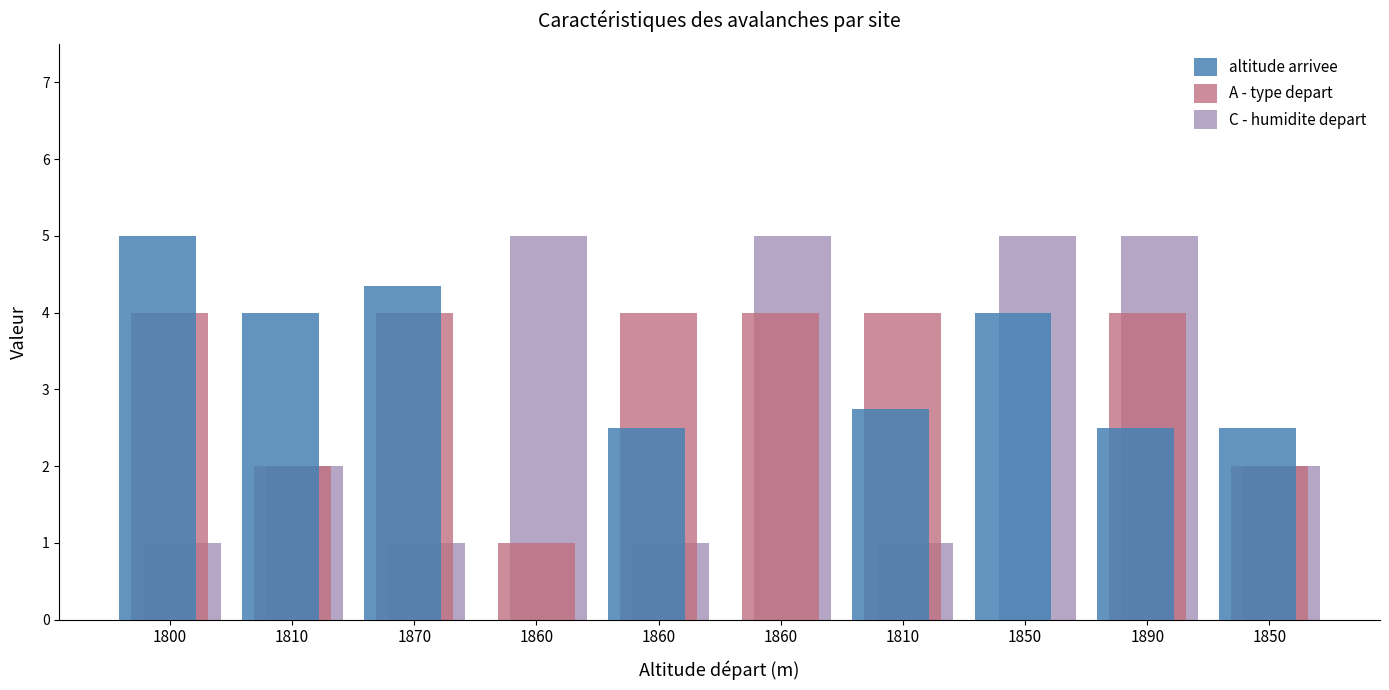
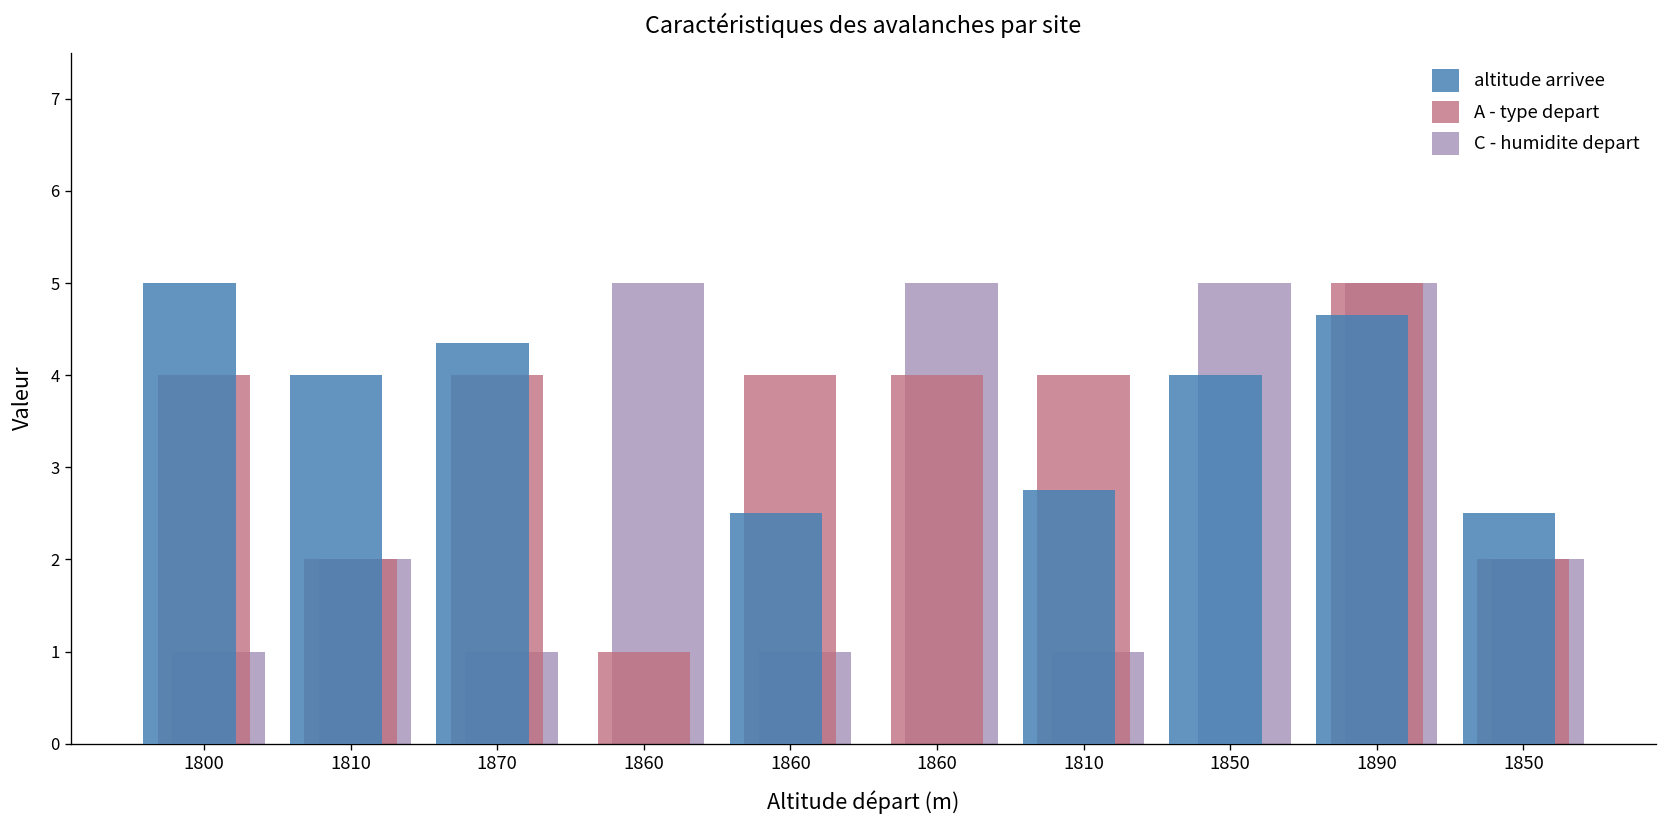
altitude arrivee, 1890: 2.5 -> 4.7
A - type depart, 1890: 4 -> 5
